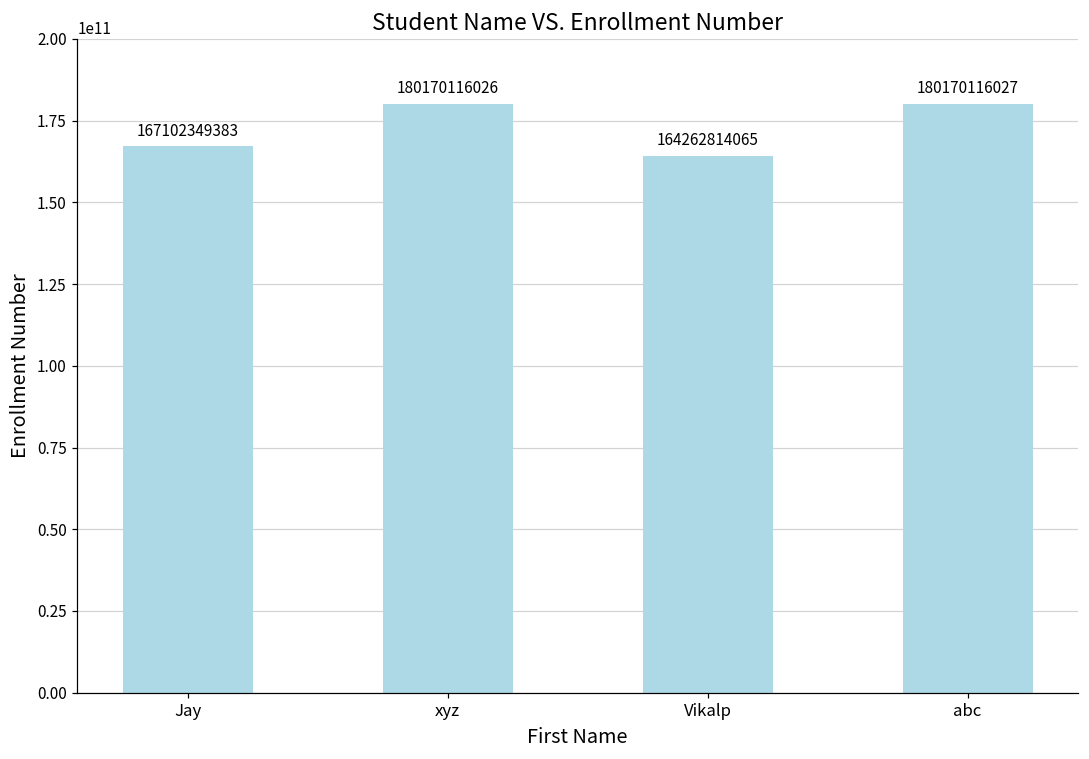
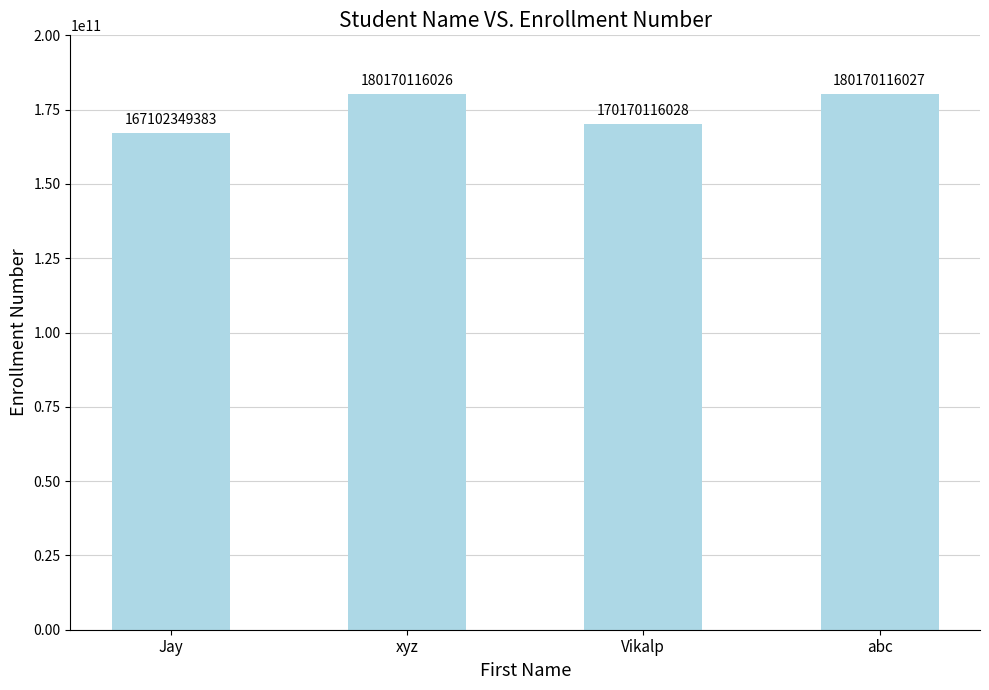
Vikalp: 164262814065 -> 170170116028
